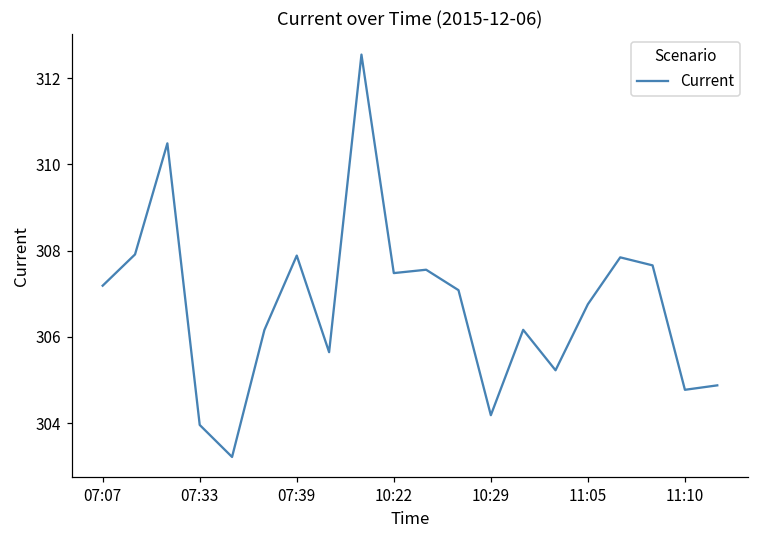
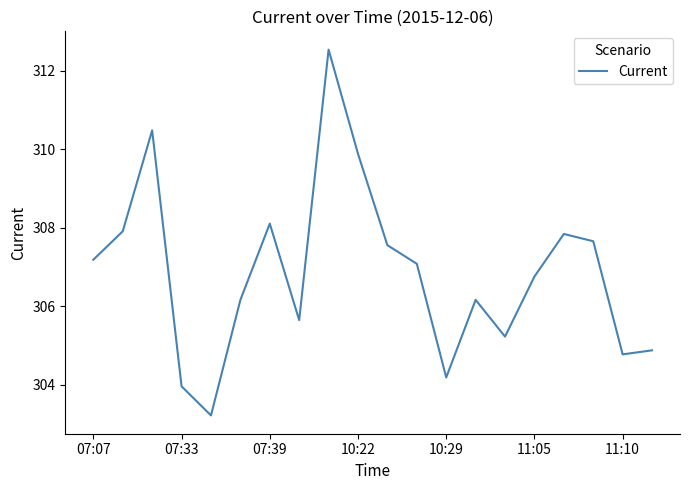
07:39: 307.9 -> 308.1
10:22: 307.5 -> 309.9
